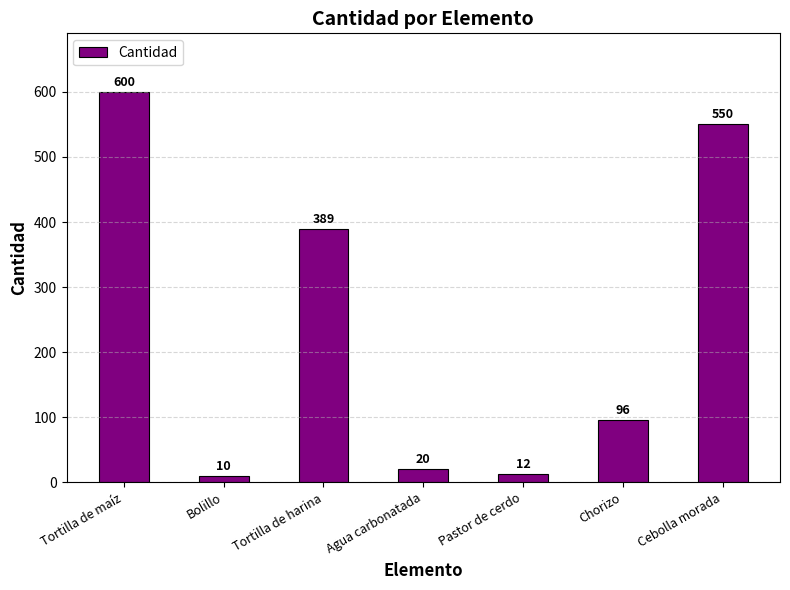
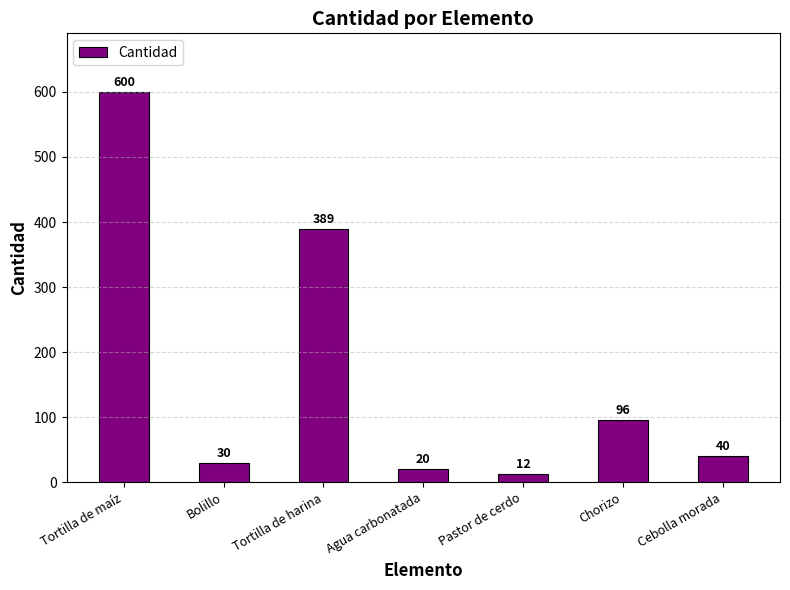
Bolillo: 10 -> 30
Cebolla morada: 550 -> 40
